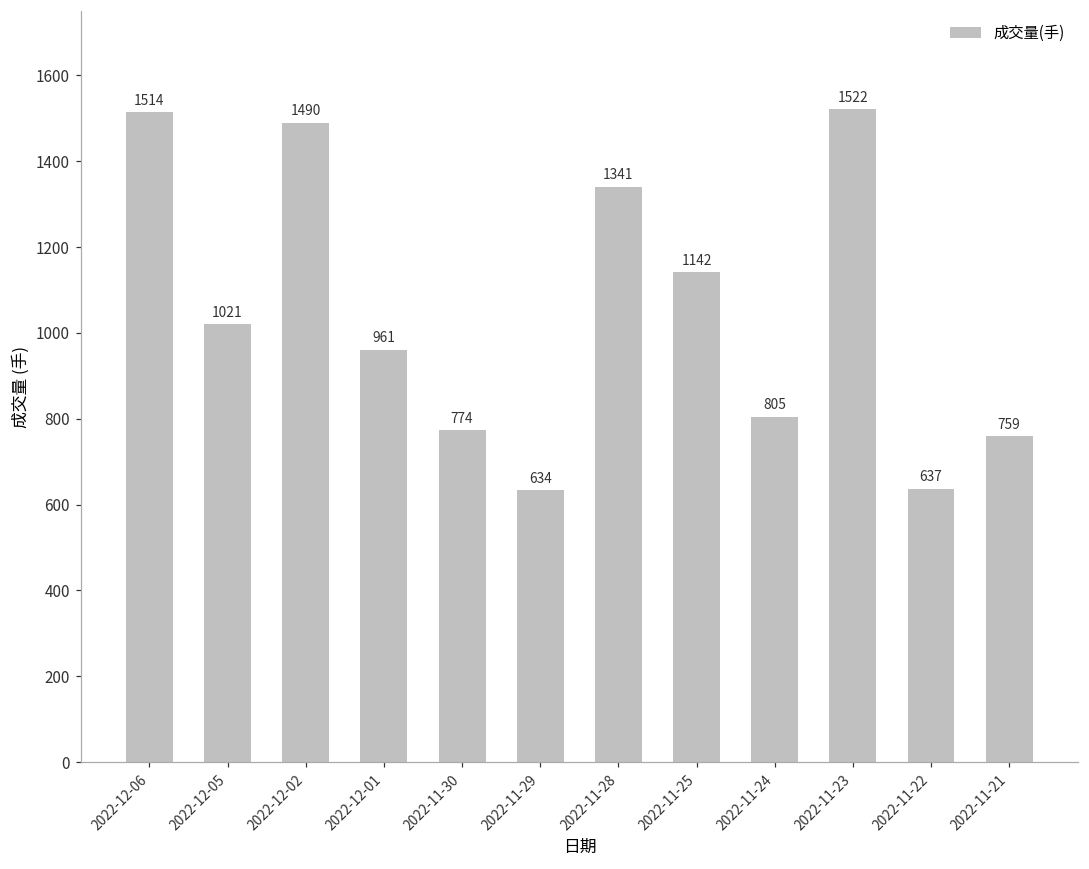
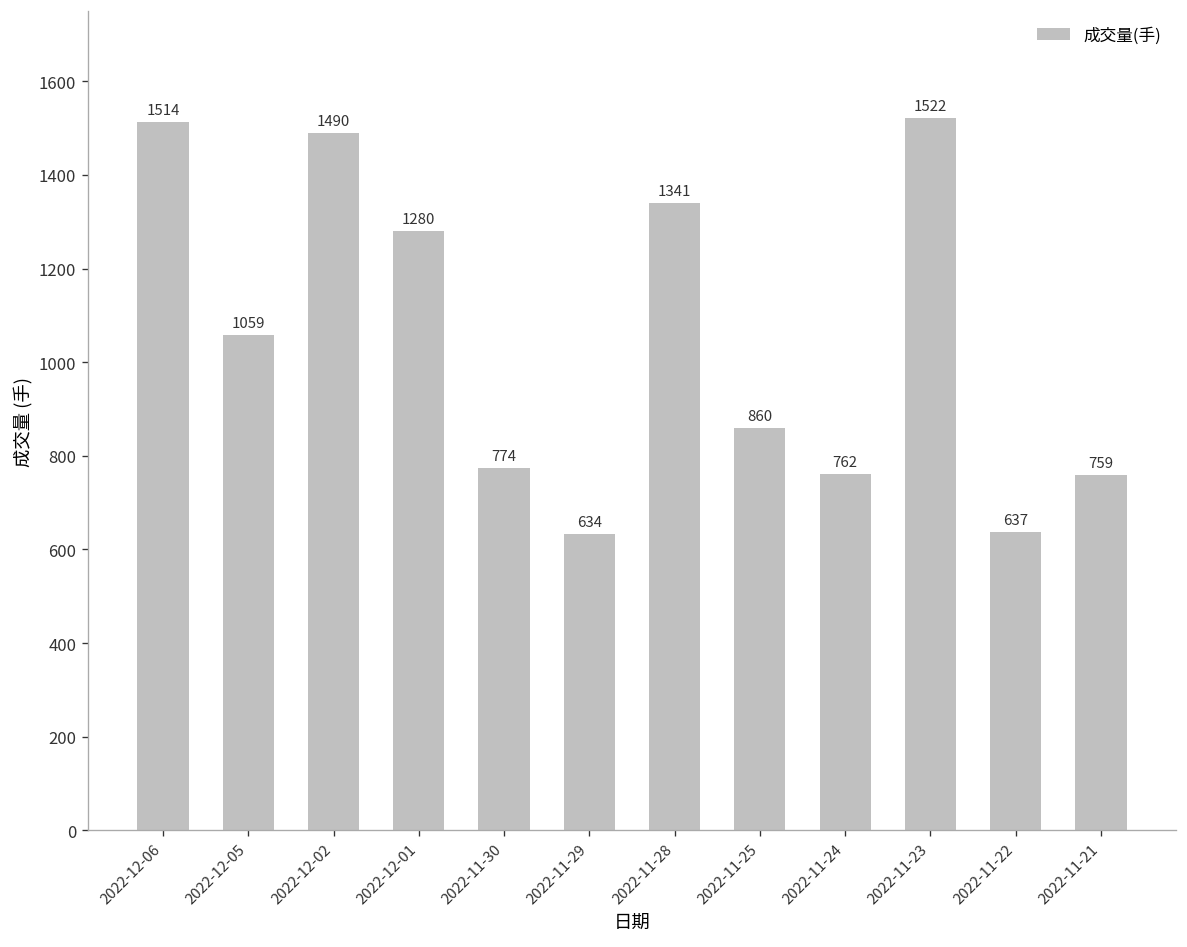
2022-12-05: 1021 -> 1059
2022-12-01: 961 -> 1280
2022-11-25: 1142 -> 860
2022-11-24: 805 -> 762
